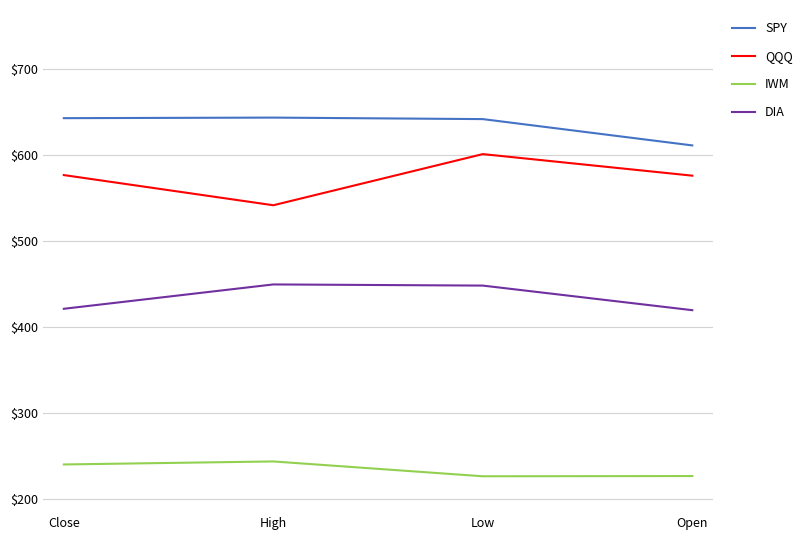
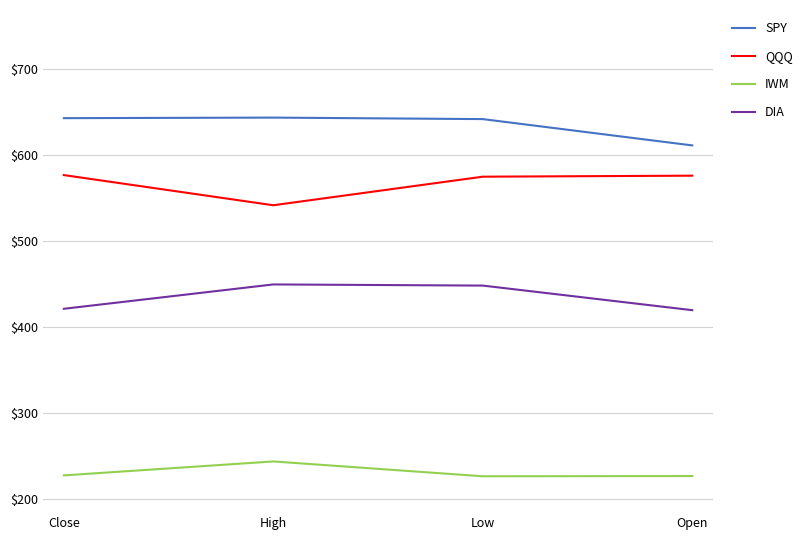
IWM, Close: $240 -> $230
QQQ, Low: $600 -> $580
